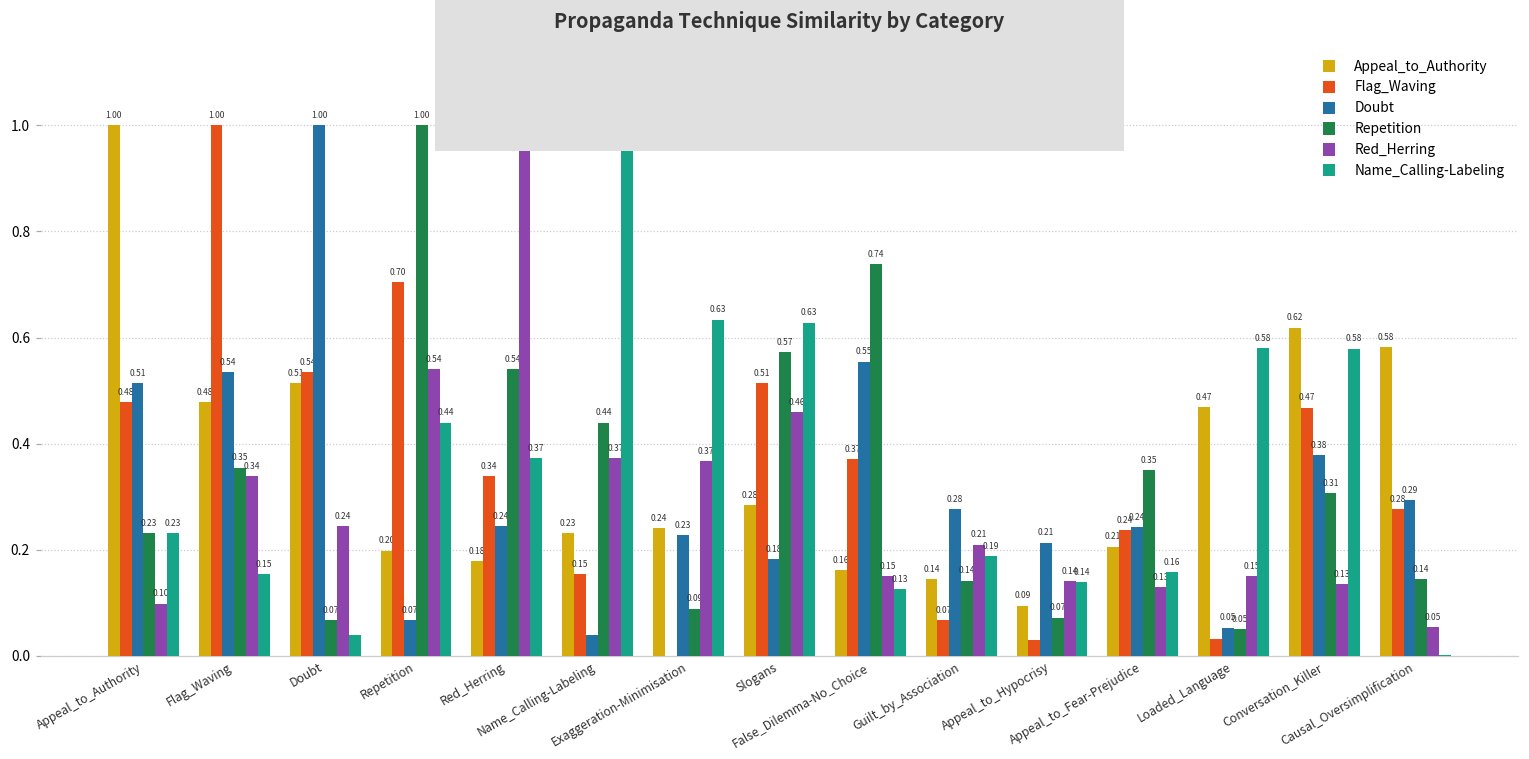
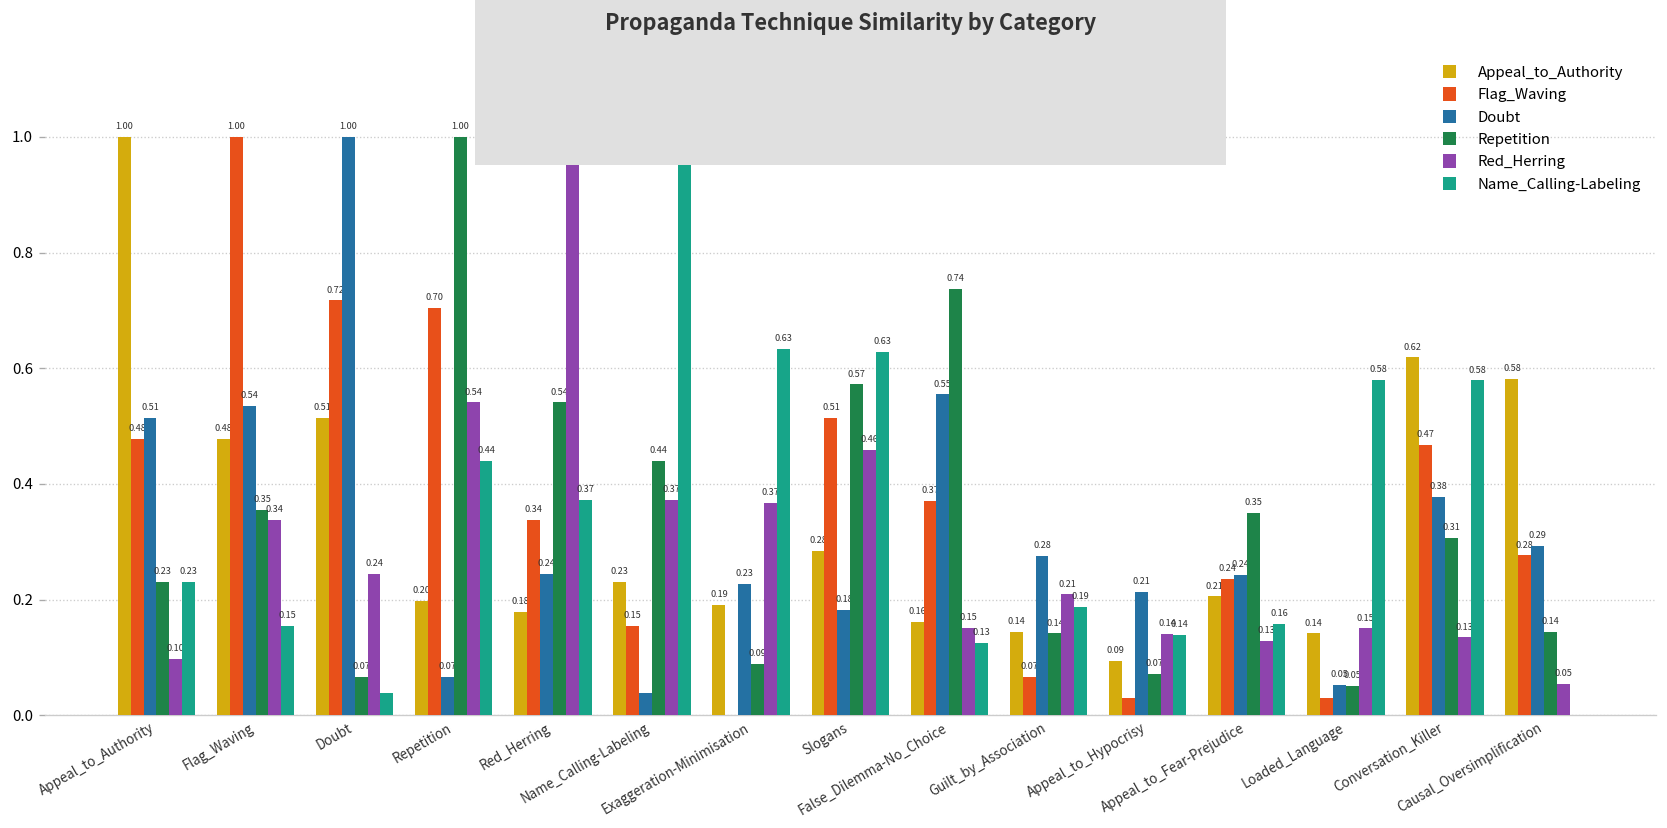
Flag_Waving, Doubt: 0.54 -> 0.72
Appeal_to_Authority, Exaggeration-Minimisation: 0.24 -> 0.19
Appeal_to_Authority, Loaded_Language: 0.47 -> 0.14
